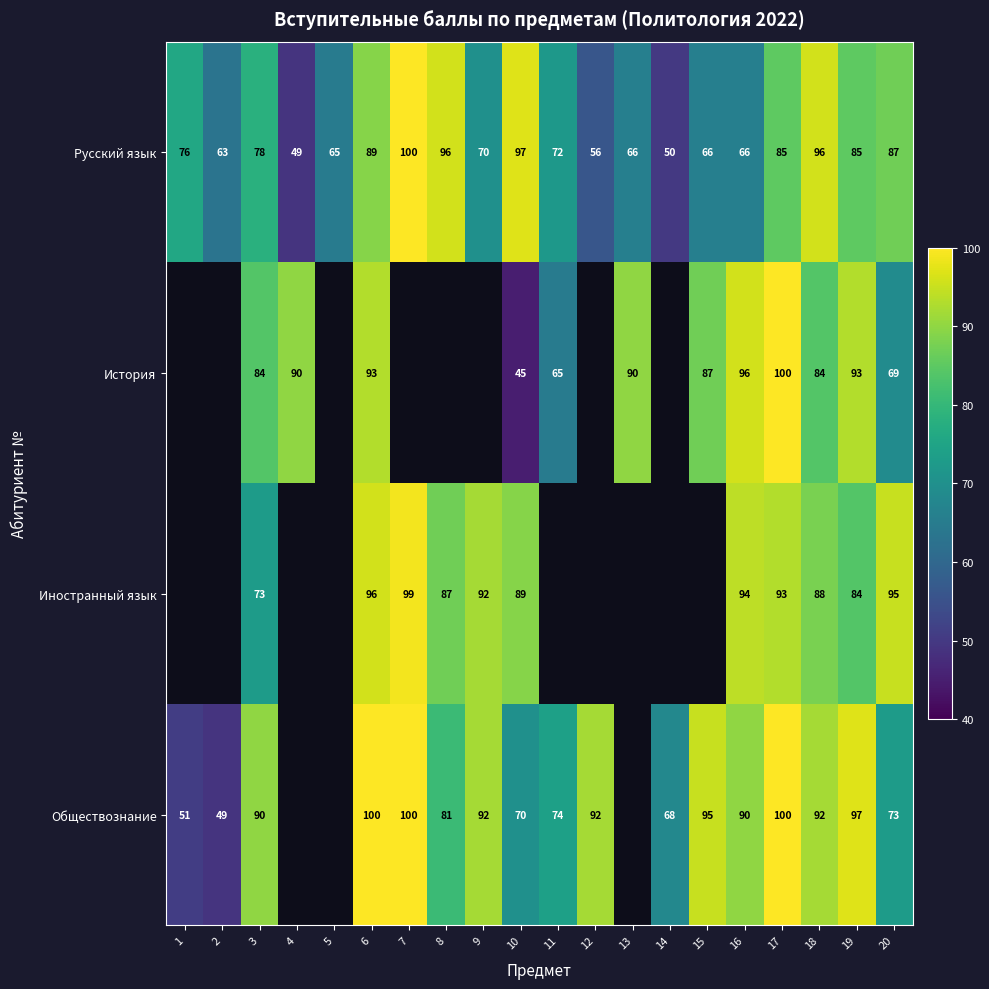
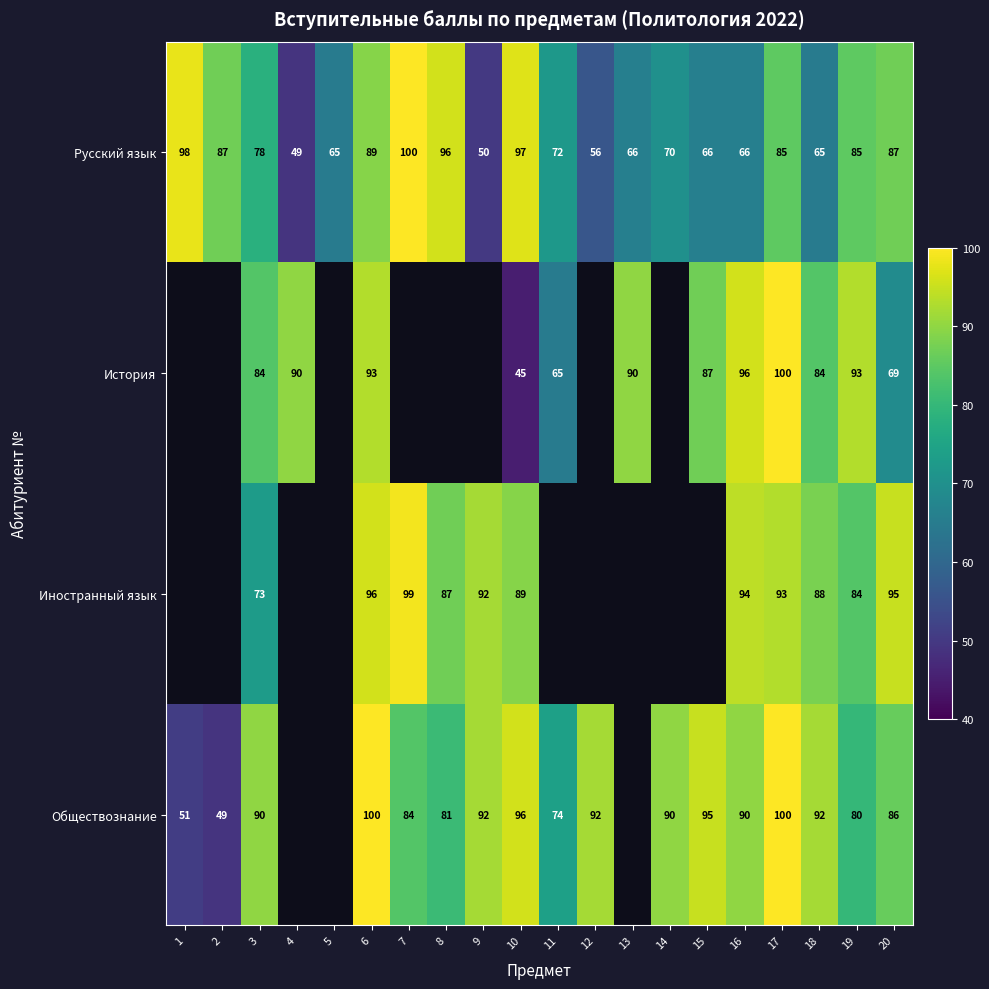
Русский язык, 1: 76 -> 98
Русский язык, 2: 63 -> 87
Русский язык, 9: 70 -> 50
Русский язык, 14: 50 -> 70
Русский язык, 18: 96 -> 65
Обществознание, 7: 100 -> 84
Обществознание, 10: 70 -> 96
Обществознание, 14: 68 -> 90
Обществознание, 19: 97 -> 80
Обществознание, 20: 73 -> 86
